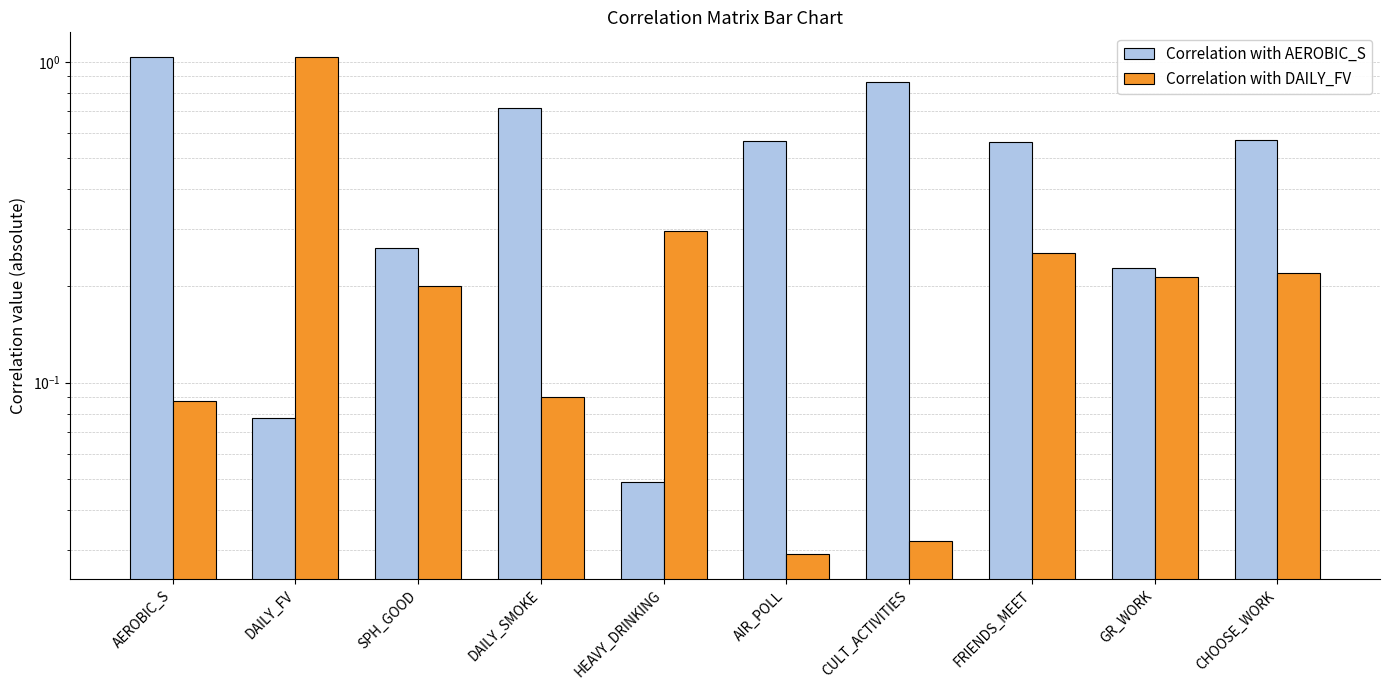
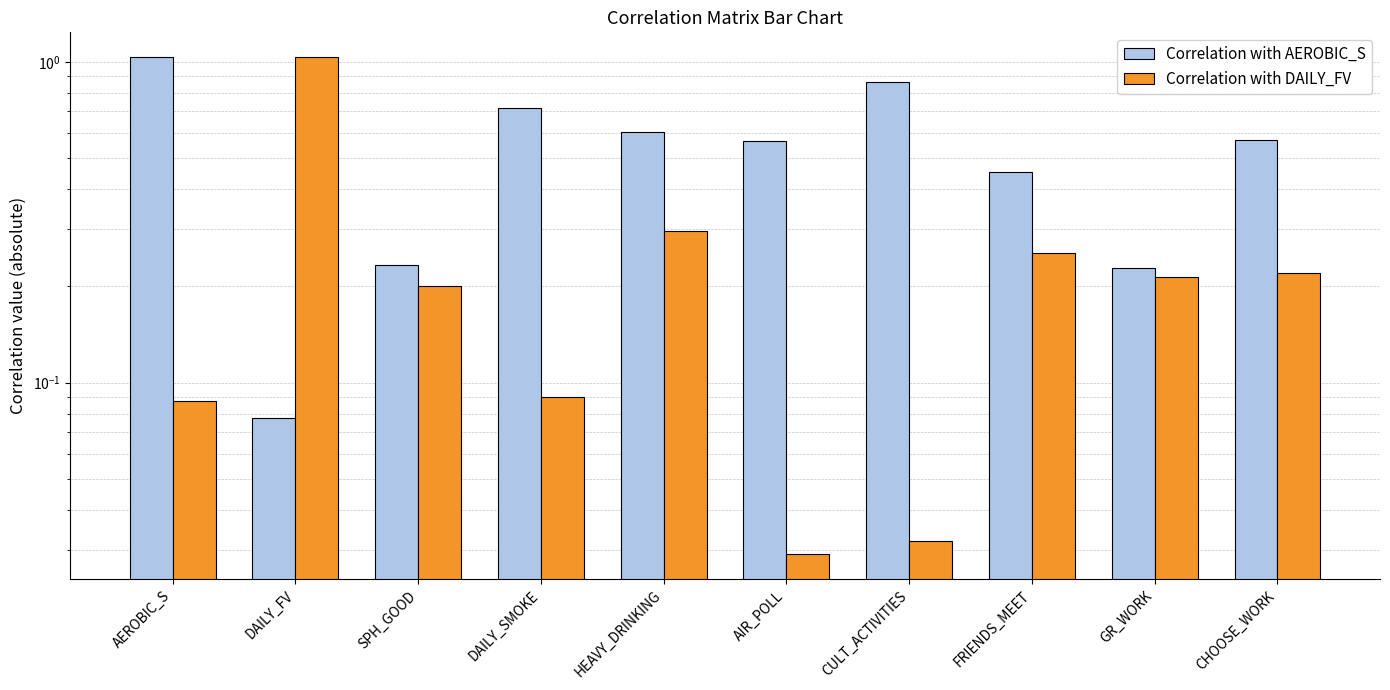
Correlation with AEROBIC_S, SPH_GOOD: 0.26 -> 0.23
Correlation with AEROBIC_S, HEAVY_DRINKING: 0.049 -> 0.60
Correlation with AEROBIC_S, FRIENDS_MEET: 0.56 -> 0.45
